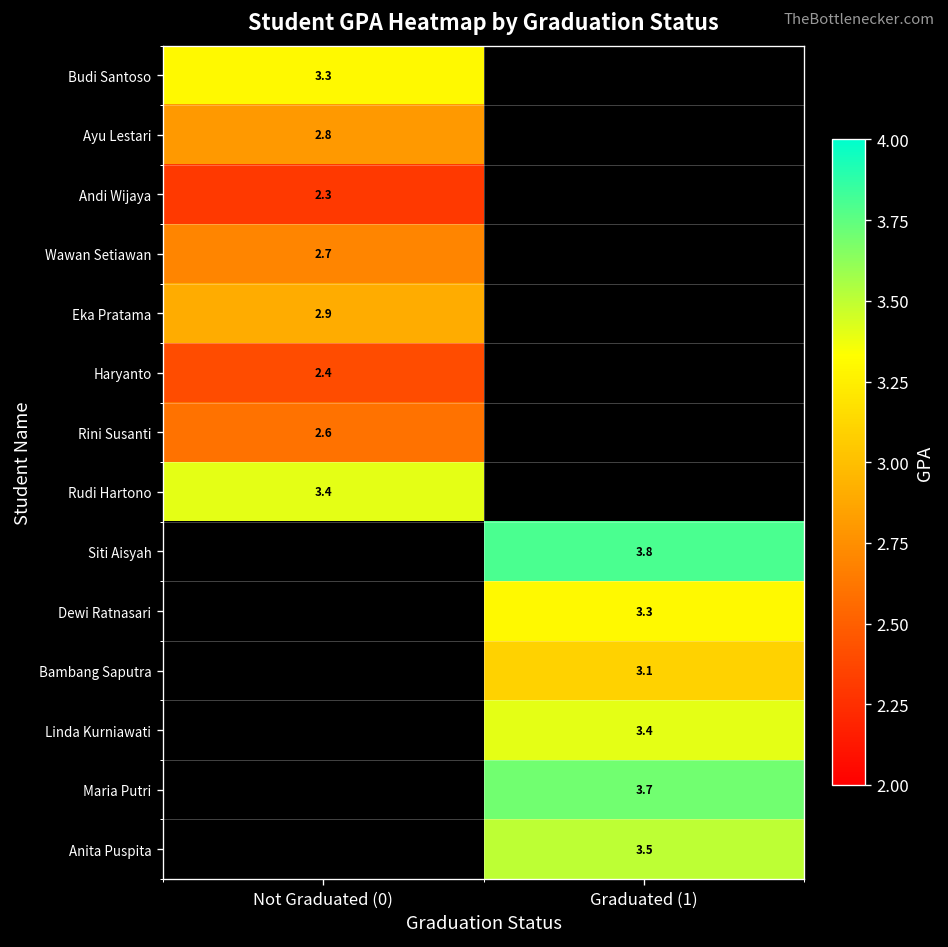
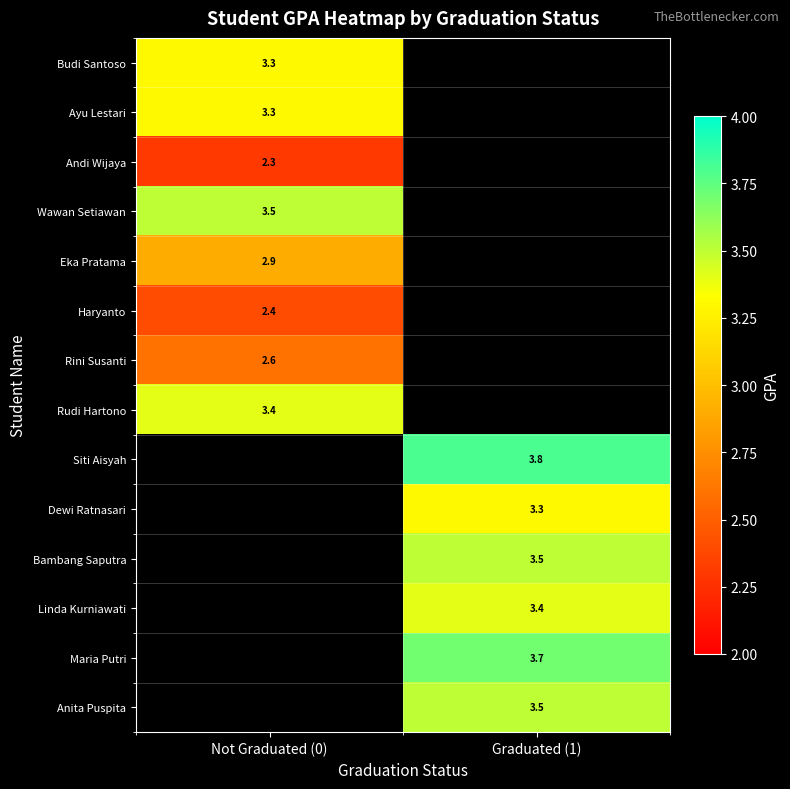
Ayu Lestari, Not Graduated (0): 2.8 -> 3.3
Wawan Setiawan, Not Graduated (0): 2.7 -> 3.5
Bambang Saputra, Graduated (1): 3.1 -> 3.5
